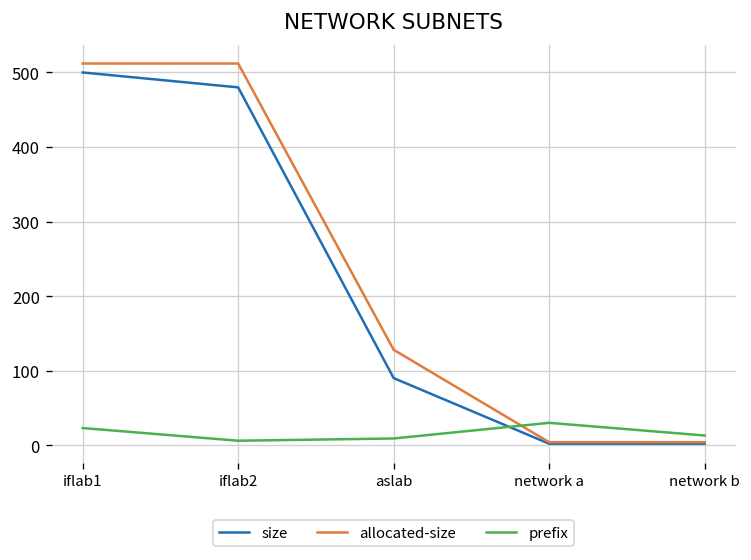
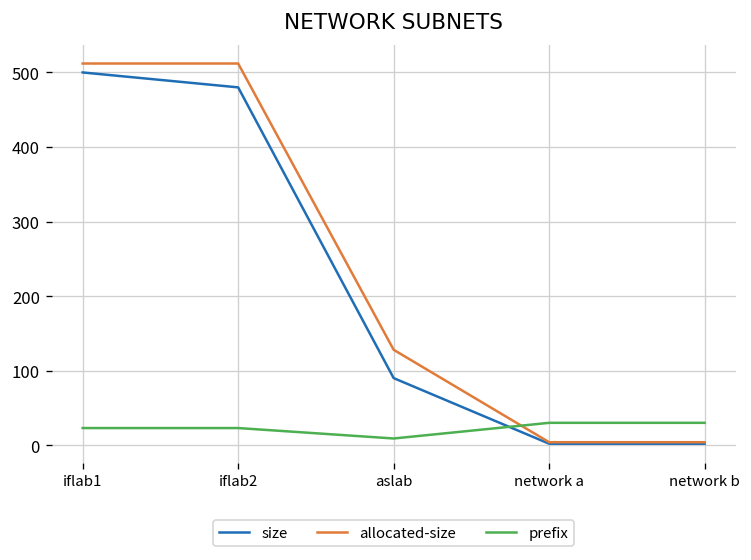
prefix, iflab2: 10 -> 20
prefix, network b: 10 -> 30
